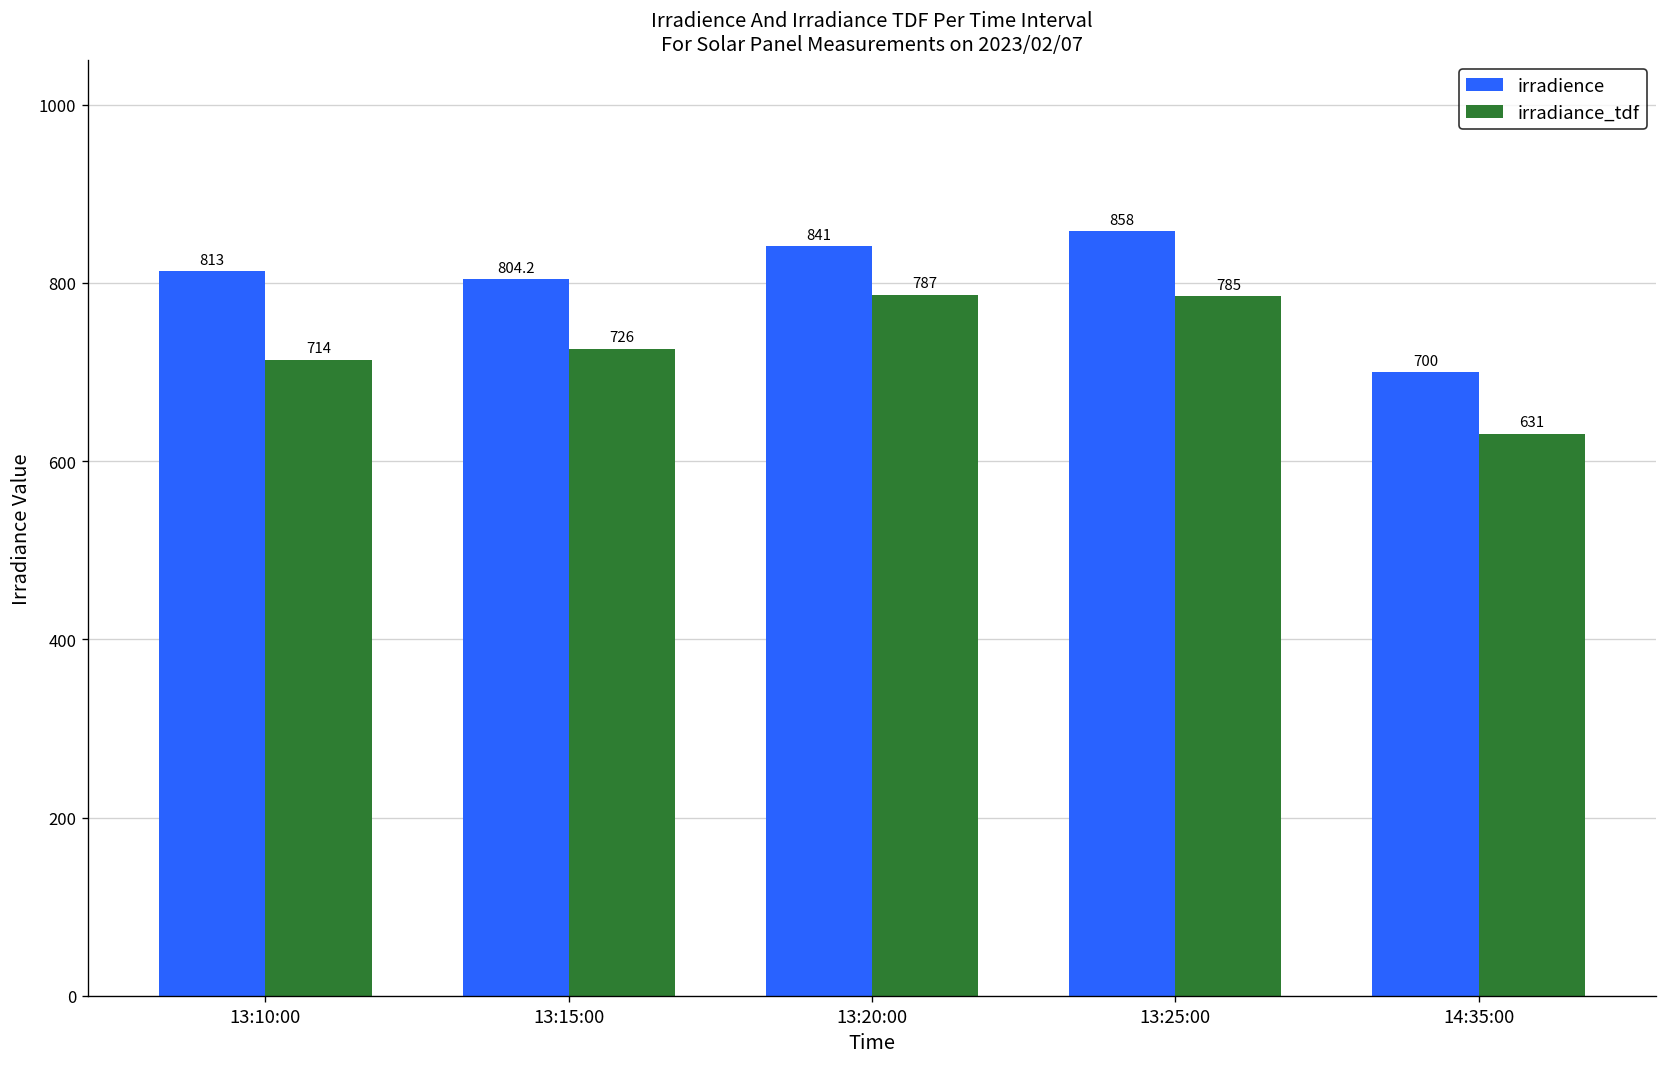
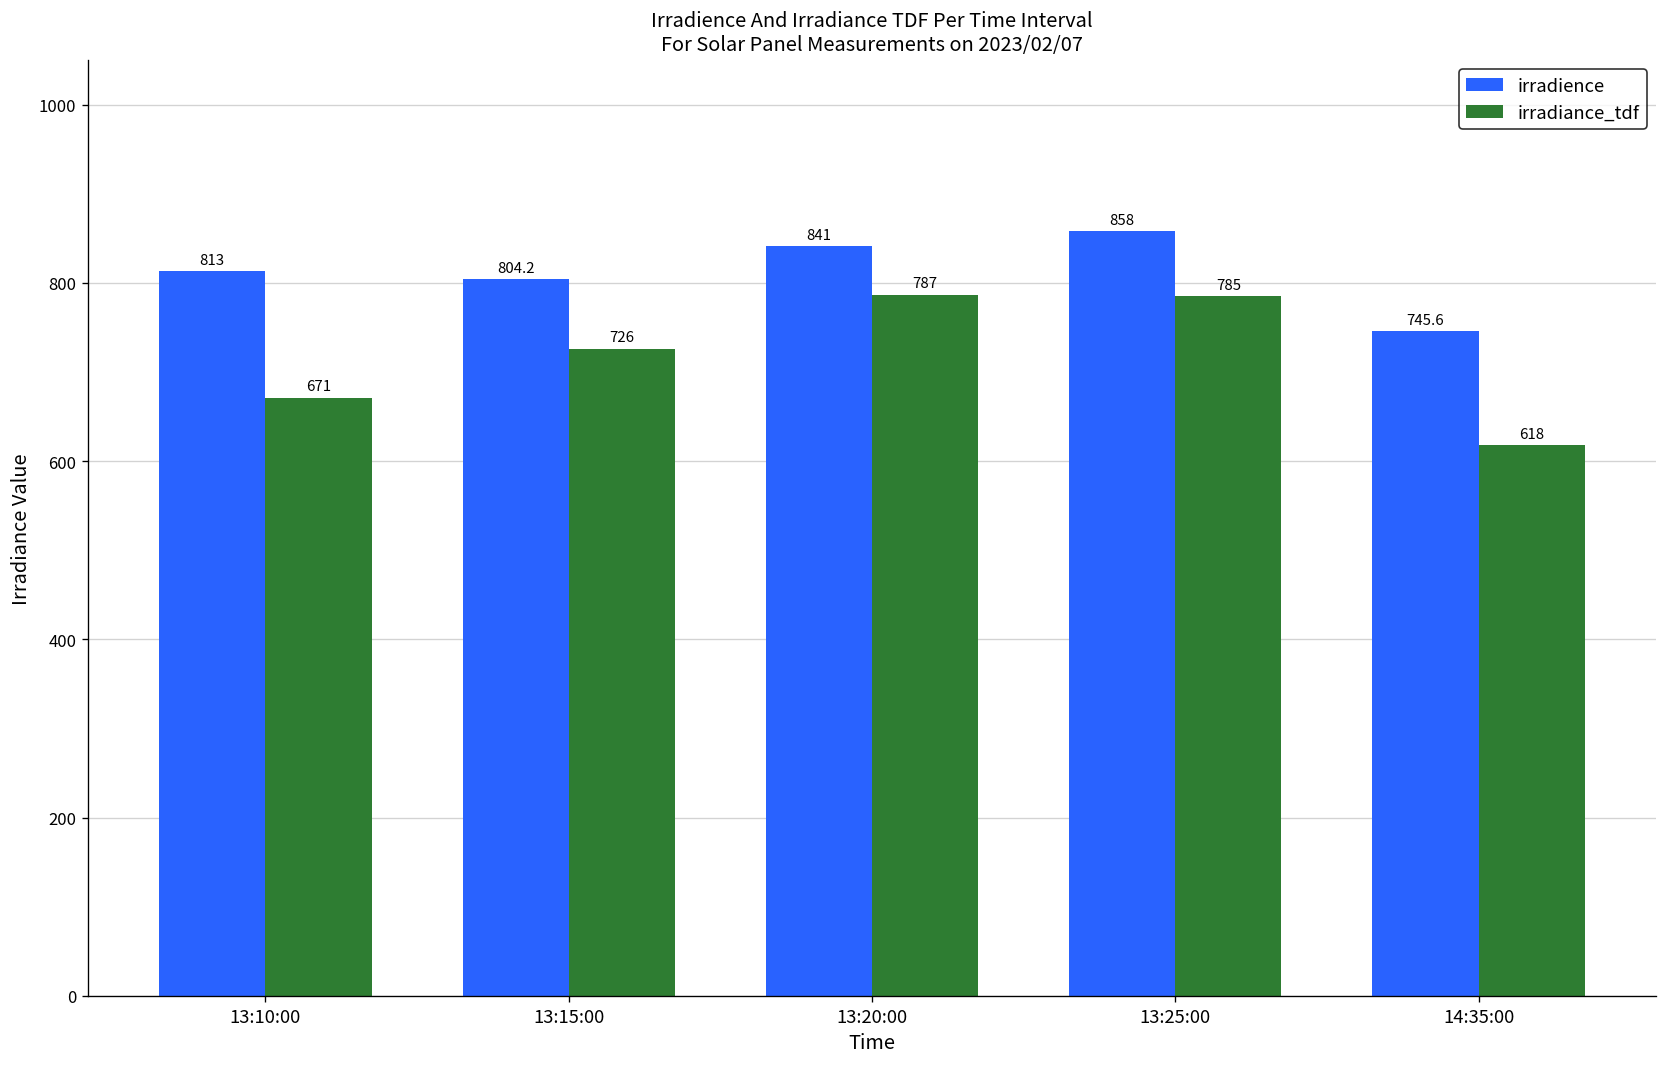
irradiance_tdf, 13:10:00: 714 -> 671
irradience, 14:35:00: 700 -> 745.6
irradiance_tdf, 14:35:00: 631 -> 618
